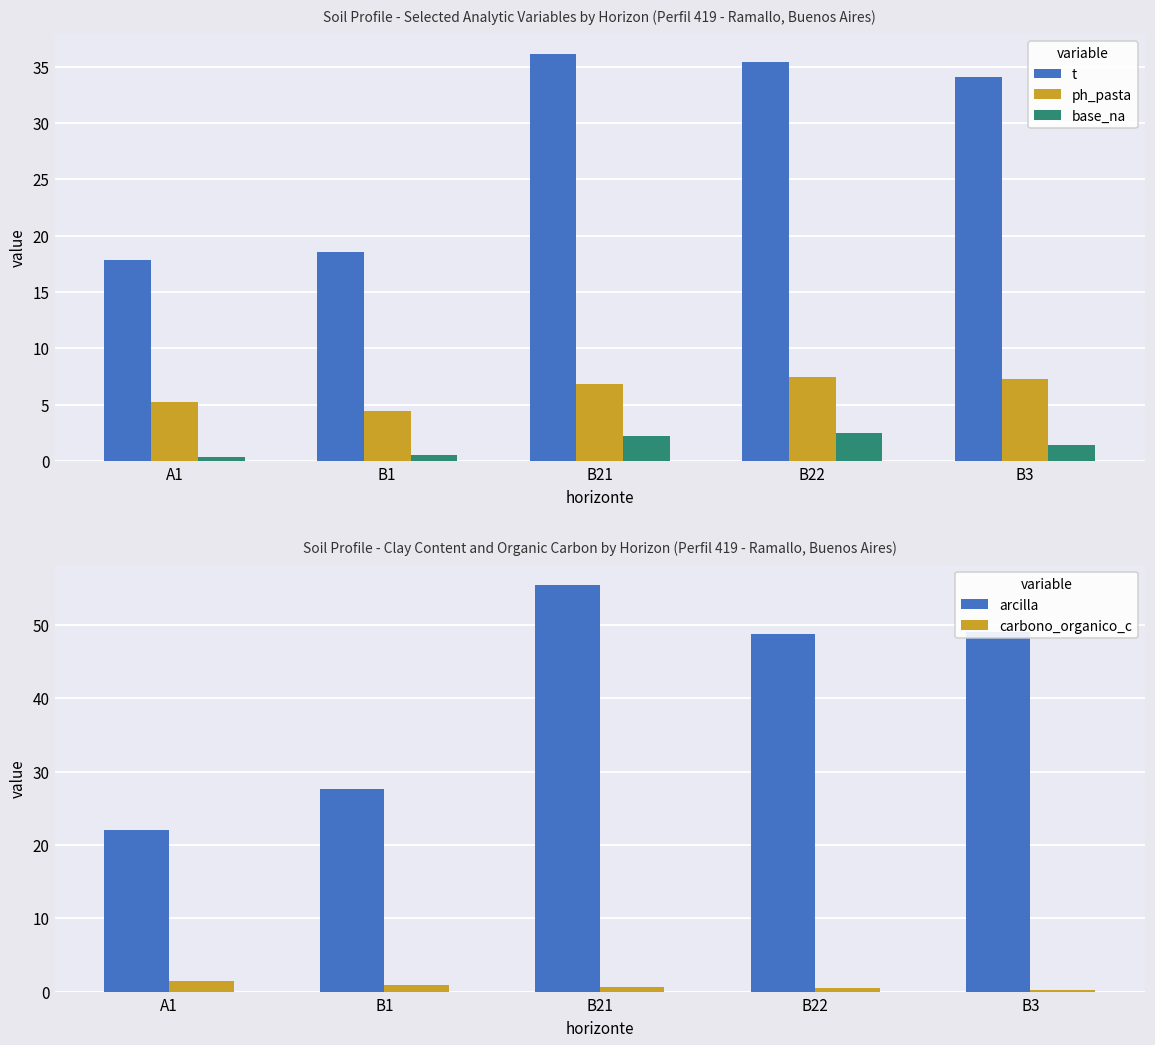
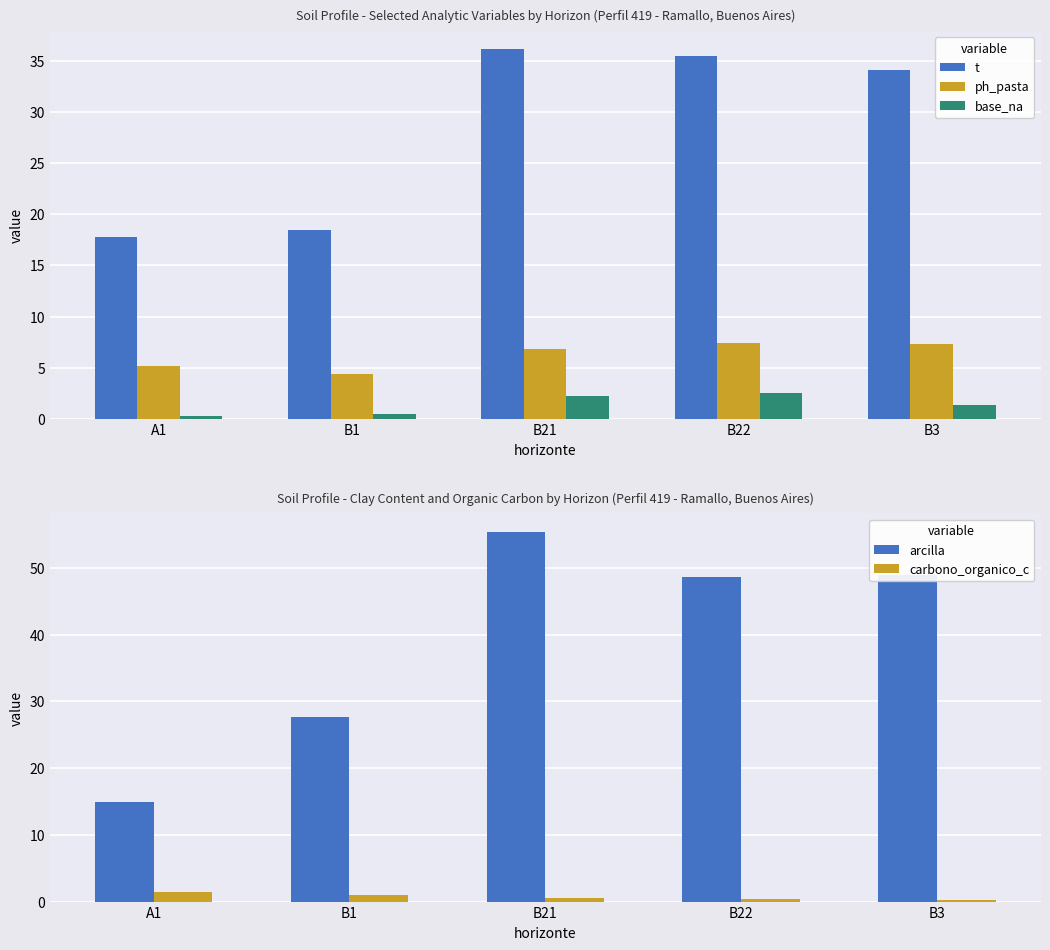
Soil Profile - Clay Content and Organic Carbon by Horizon (Perfil 419 - Ramallo, Buenos Aires), arcilla, A1: 22 -> 15
